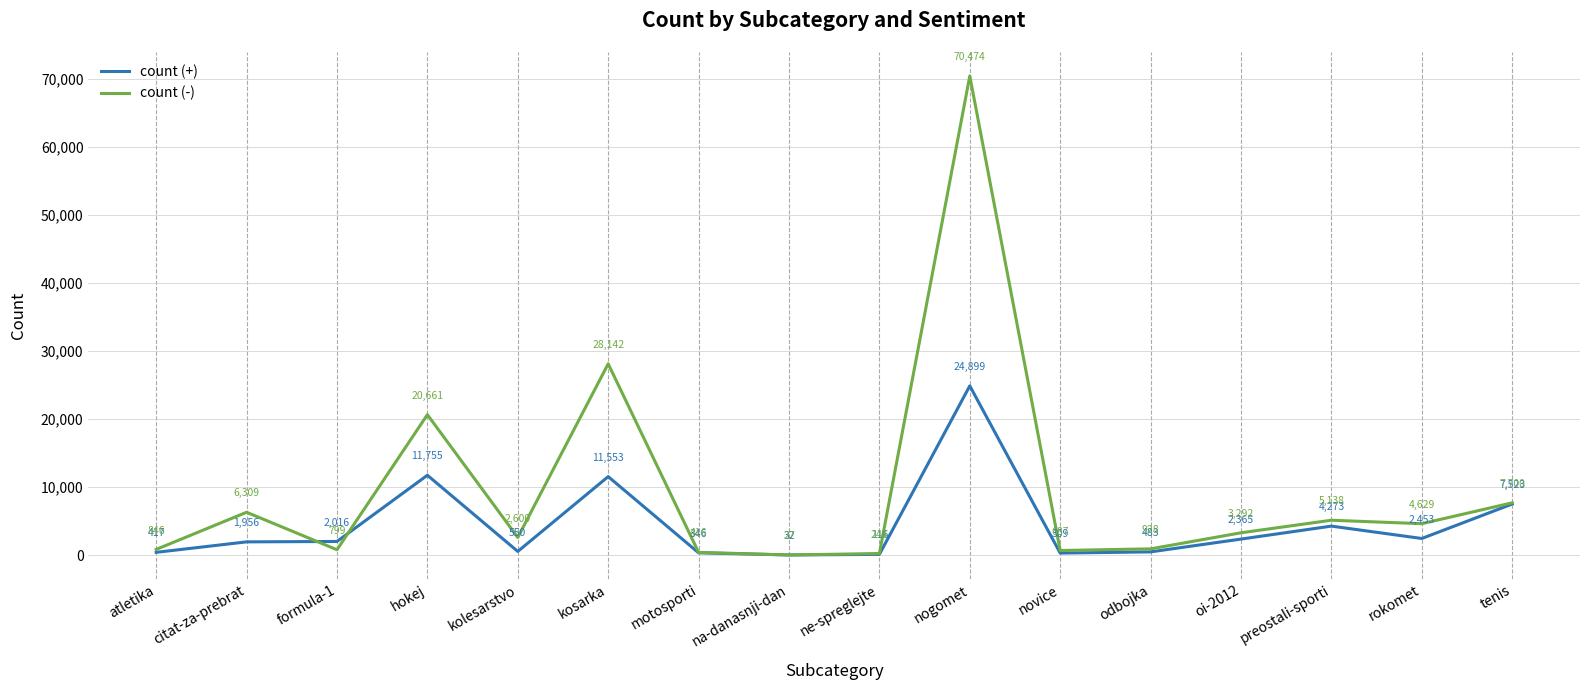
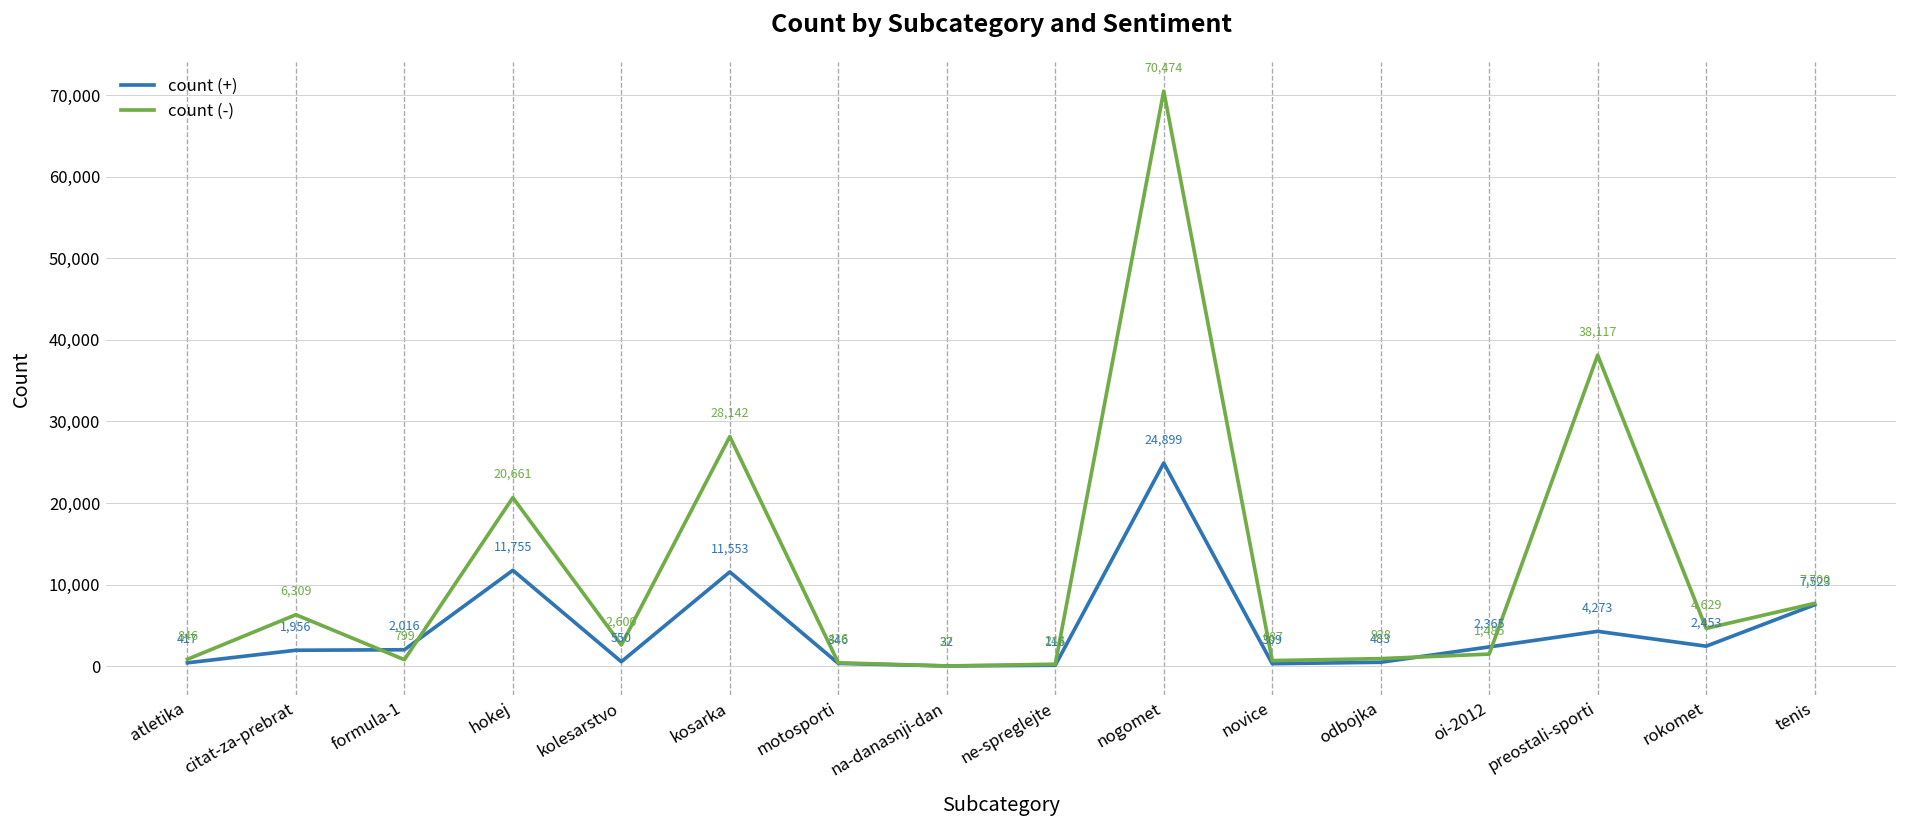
count (-), oi-2012: 3,292 -> 1,485
count (-), preostali-sporti: 5,138 -> 38,117
